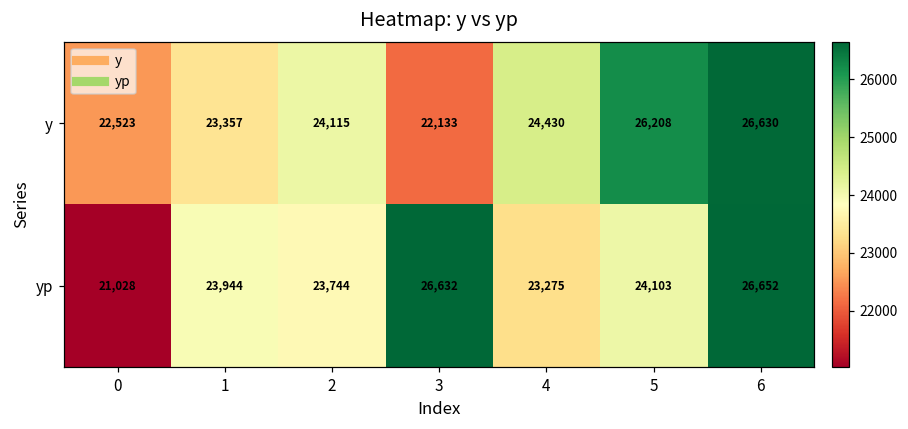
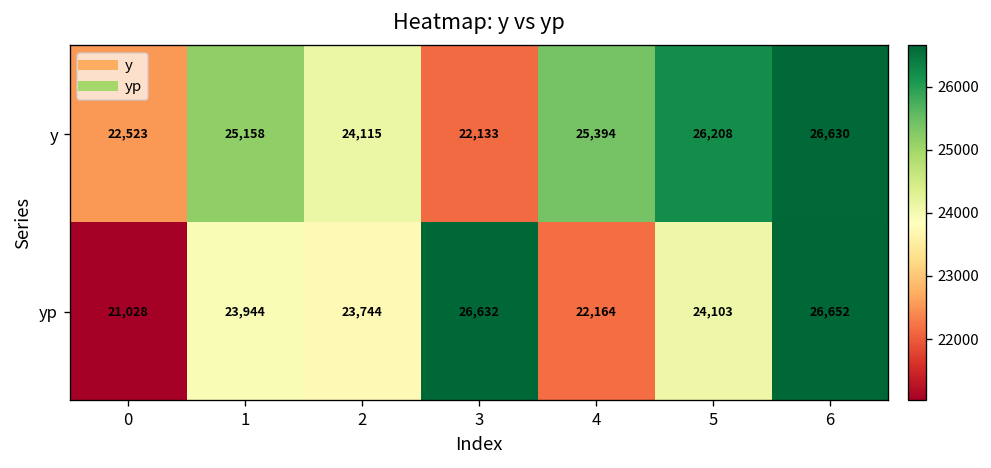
y, 1: 23,357 -> 25,158
y, 4: 24,430 -> 25,394
yp, 4: 23,275 -> 22,164
